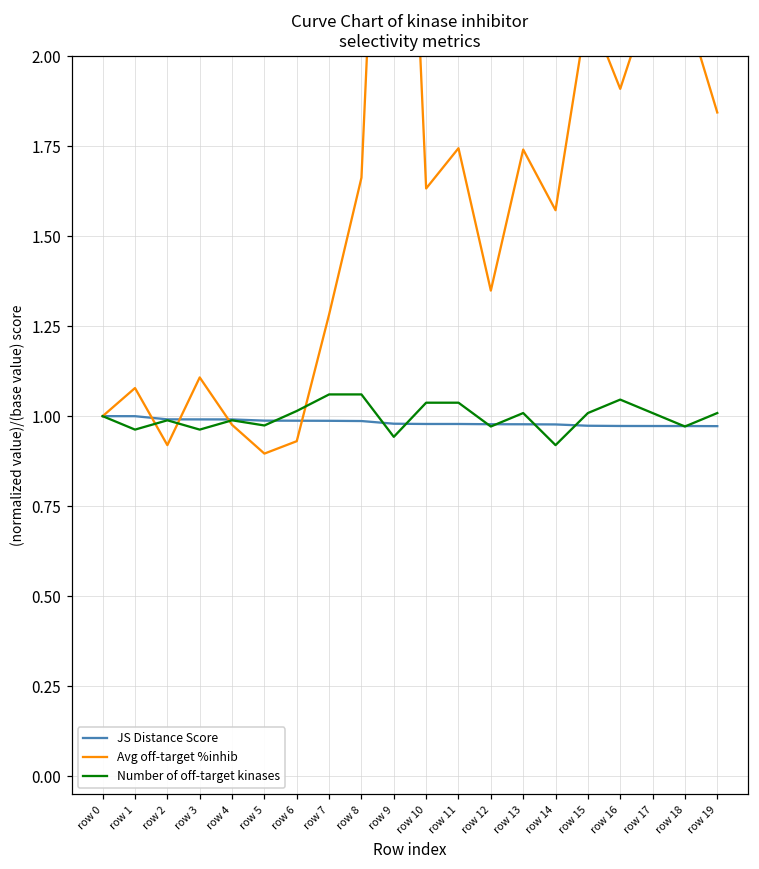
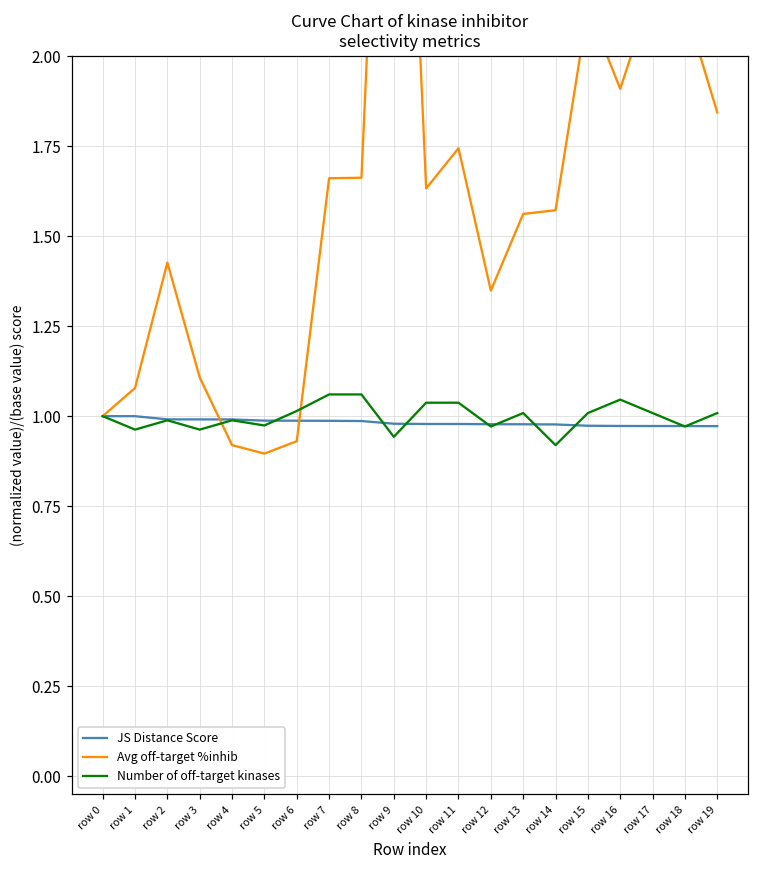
Avg off-target %inhib, row 2: 0.92 -> 1.43
Avg off-target %inhib, row 4: 0.98 -> 0.92
Avg off-target %inhib, row 7: 1.28 -> 1.66
Avg off-target %inhib, row 13: 1.74 -> 1.56
